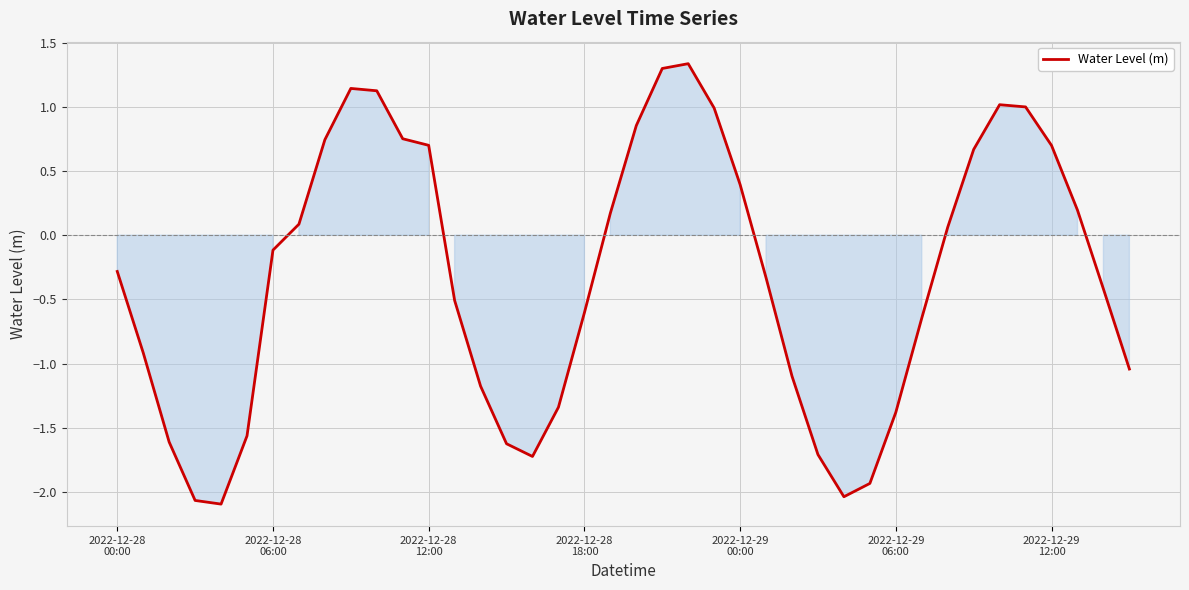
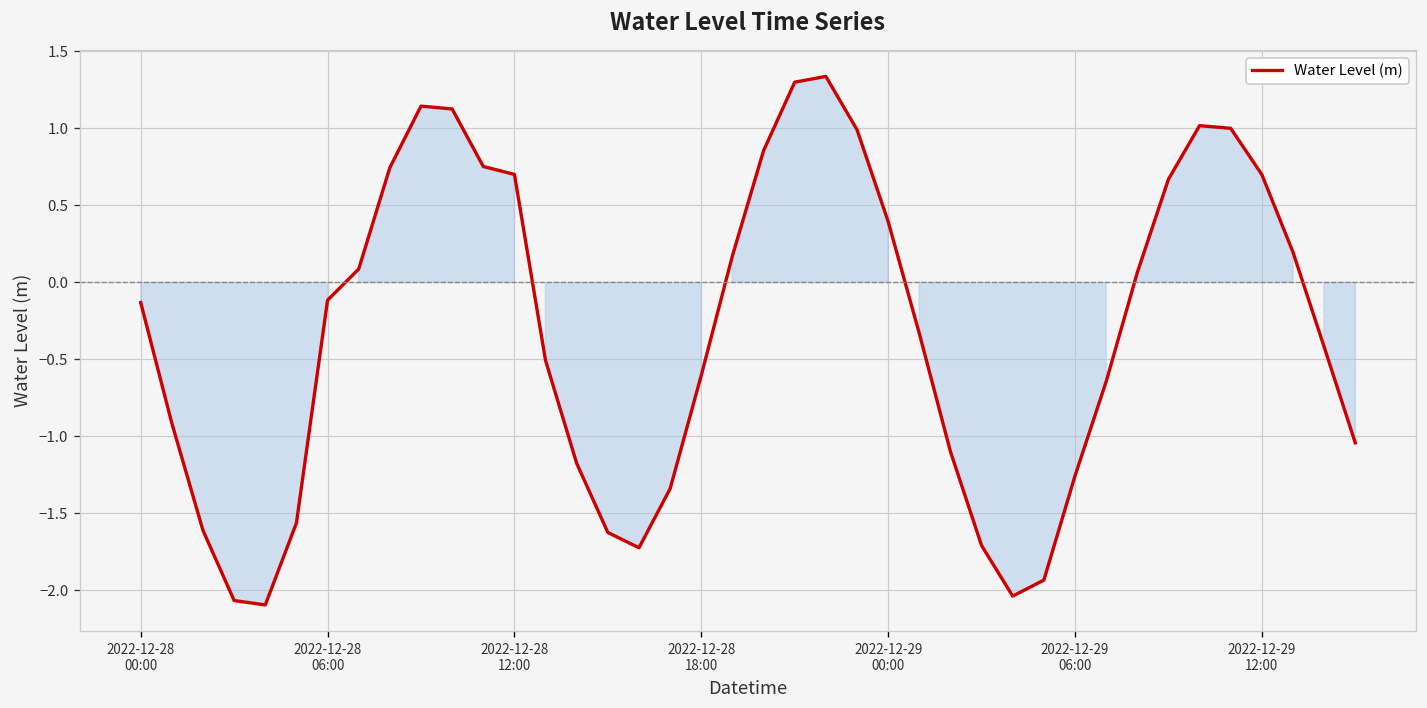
2022-12-28 00:00: -0.28 -> -0.13
2022-12-29 06:00: -1.38 -> -1.26
